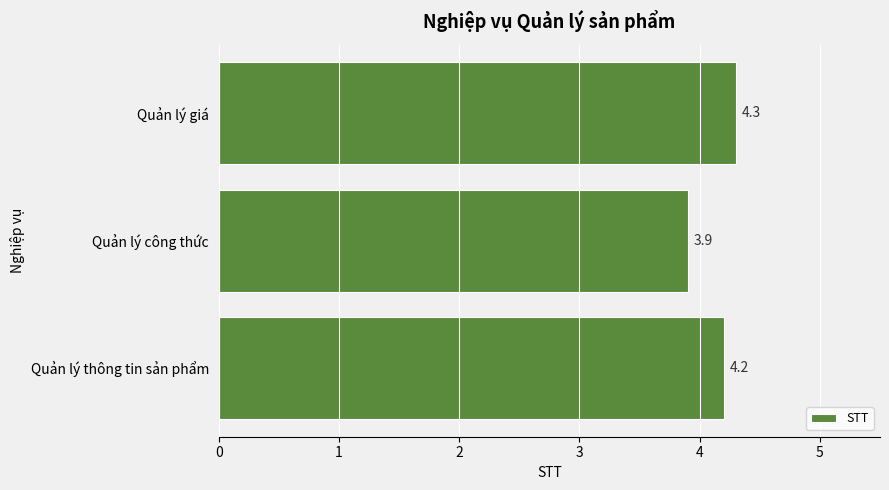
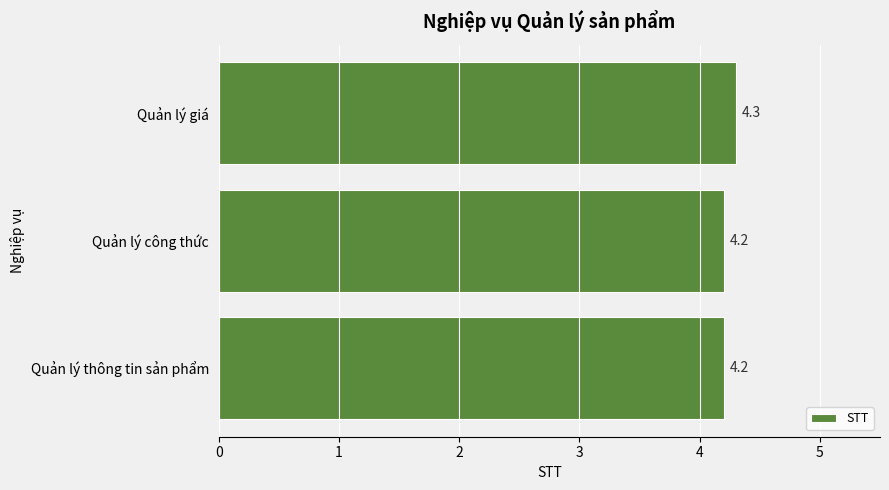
Quản lý công thức: 3.9 -> 4.2
